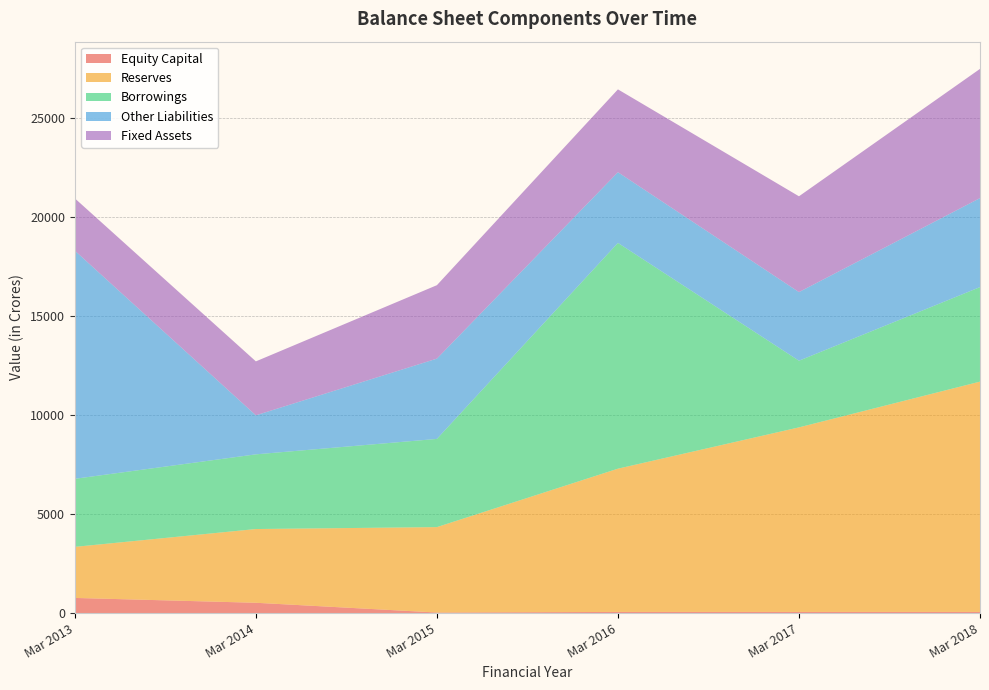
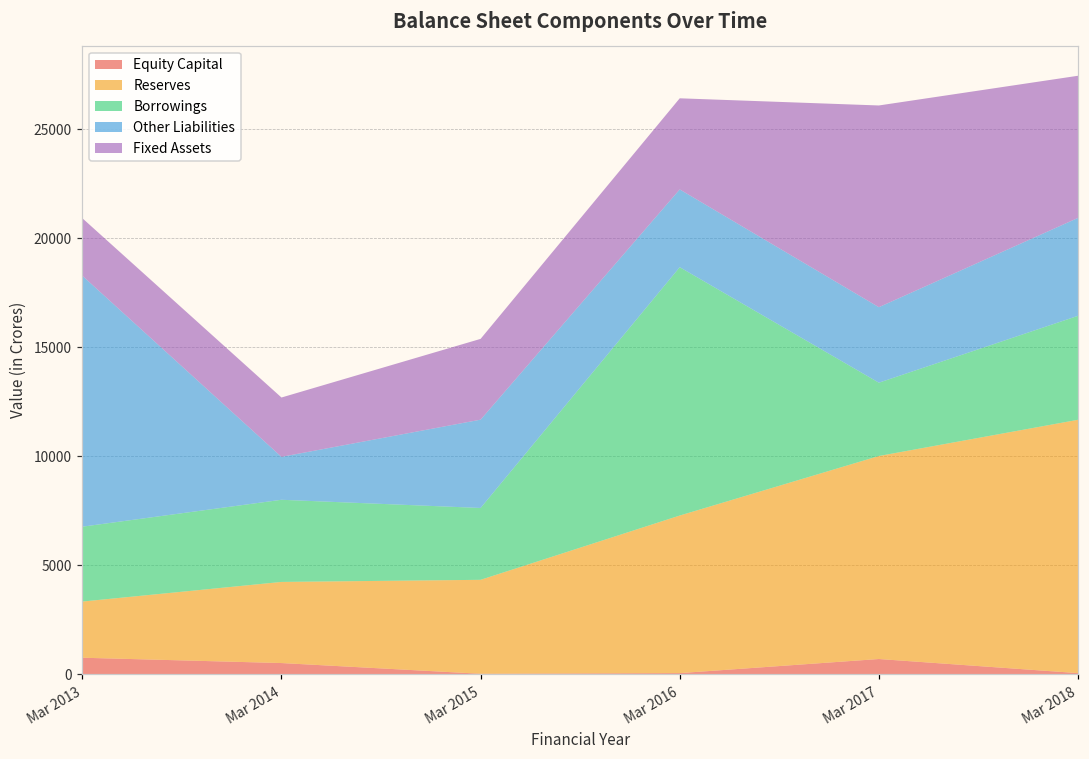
Borrowings, Mar 2015: 4500 -> 3300
Equity Capital, Mar 2017: 100 -> 700
Fixed Assets, Mar 2017: 4800 -> 9300
